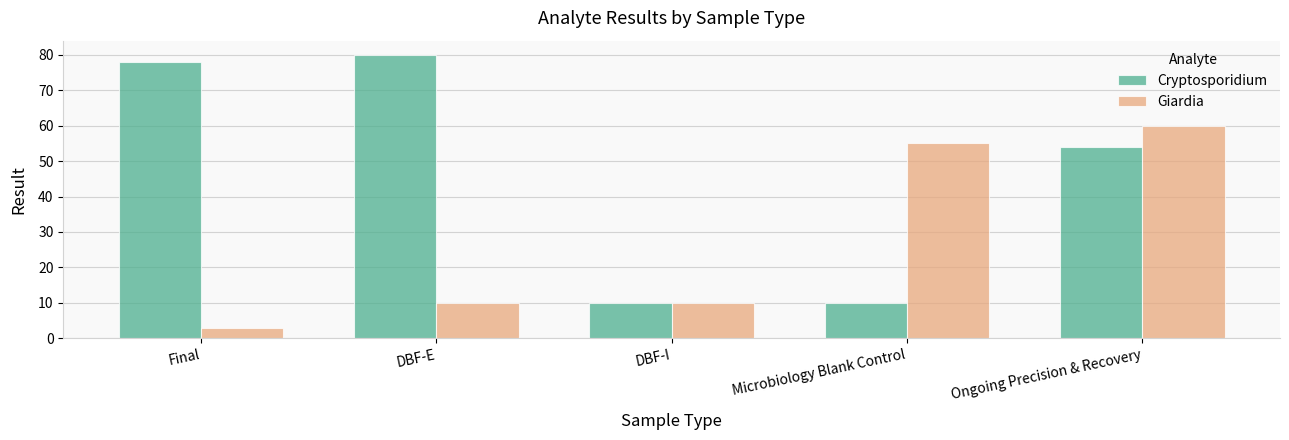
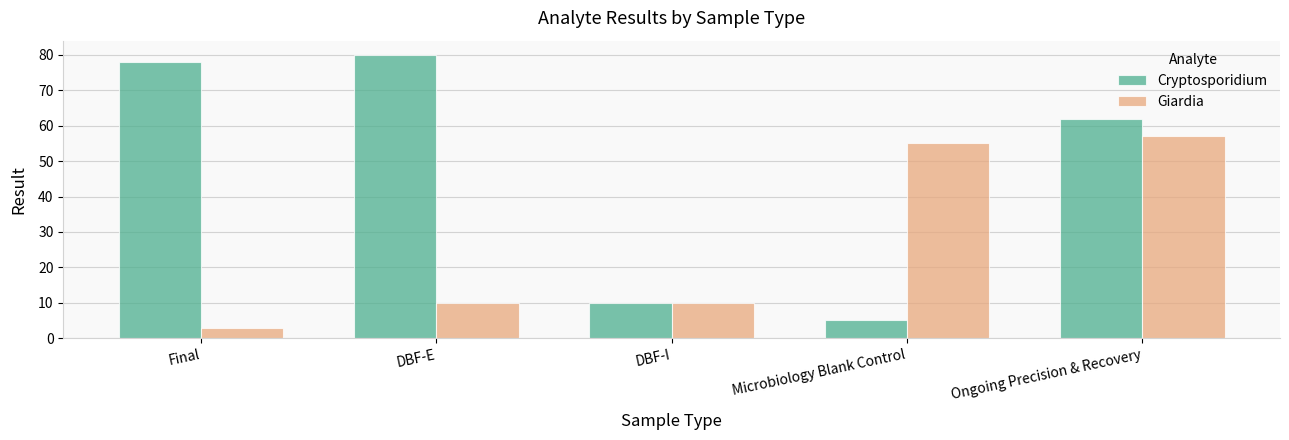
Cryptosporidium, Microbiology Blank Control: 10 -> 5
Cryptosporidium, Ongoing Precision & Recovery: 54 -> 62
Giardia, Ongoing Precision & Recovery: 60 -> 57
